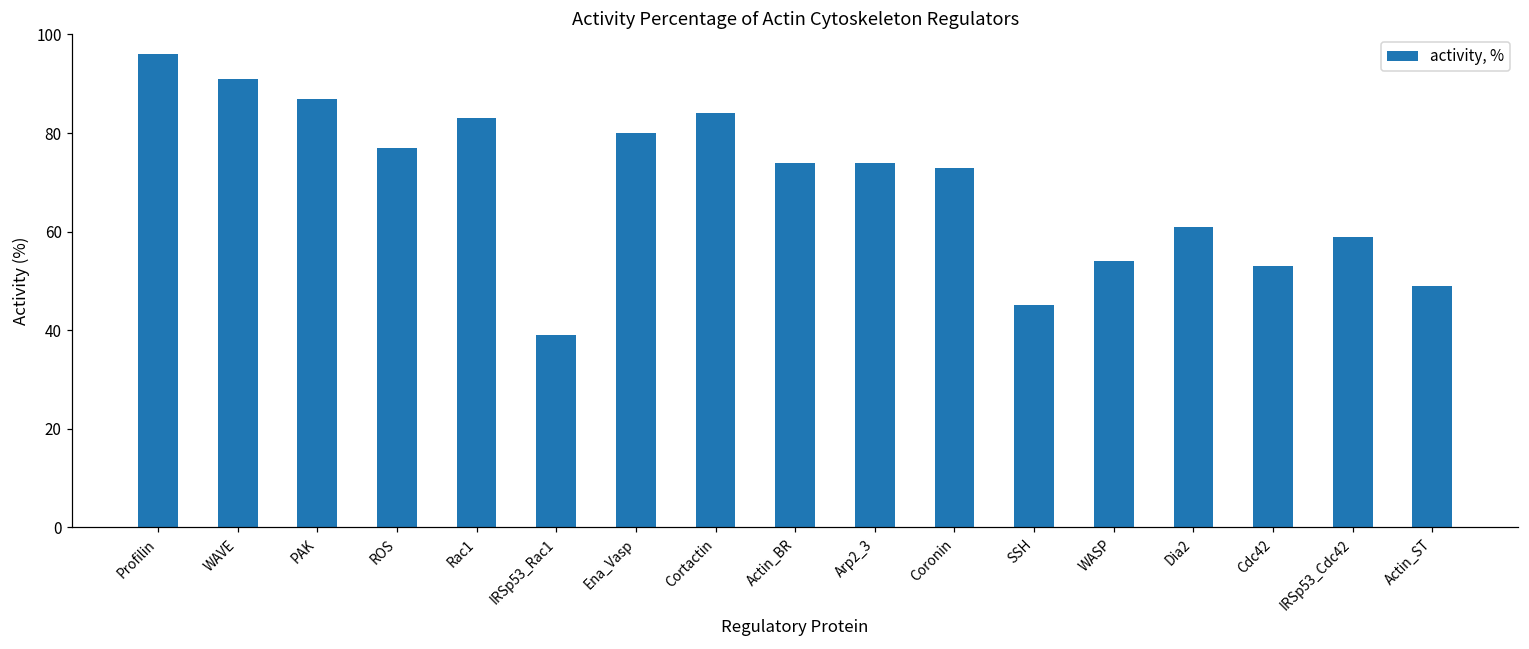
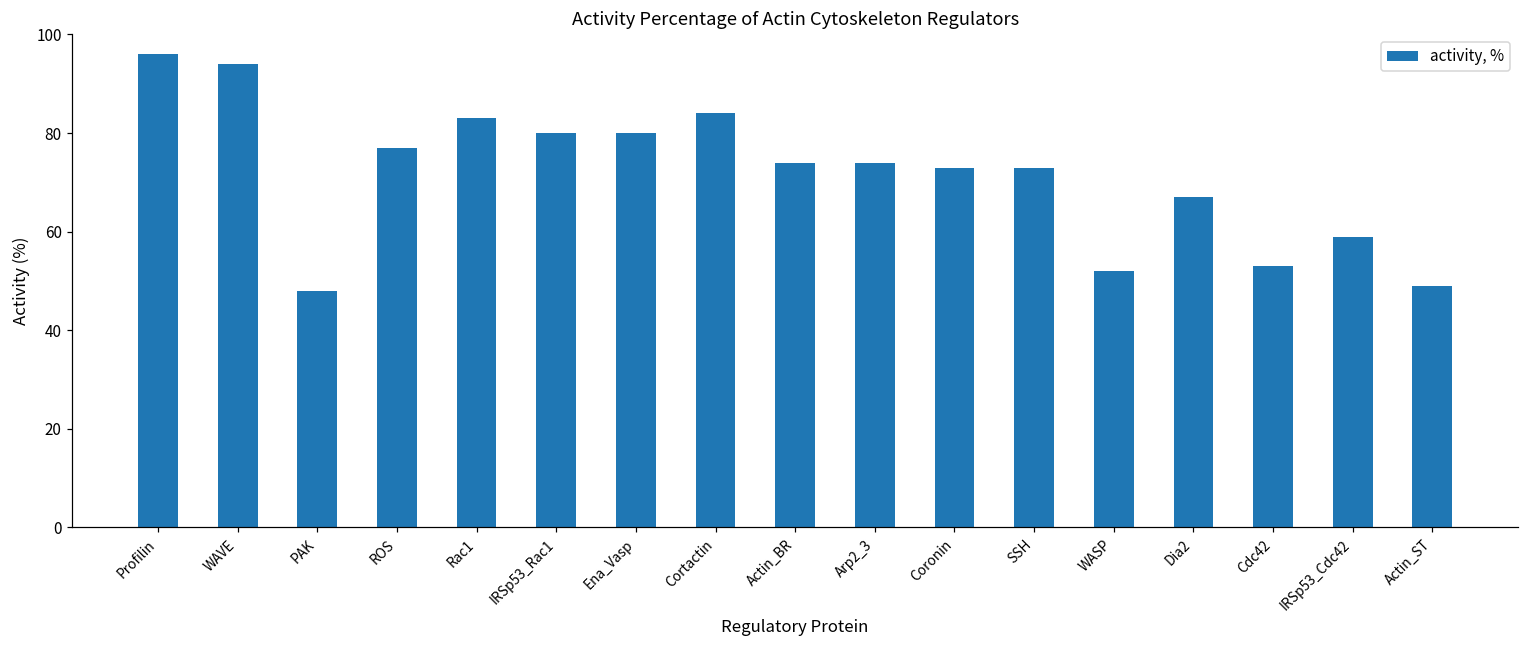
WAVE: 91 -> 94
PAK: 87 -> 48
IRSp53_Rac1: 39 -> 80
SSH: 45 -> 73
WASP: 54 -> 52
Dia2: 61 -> 67
